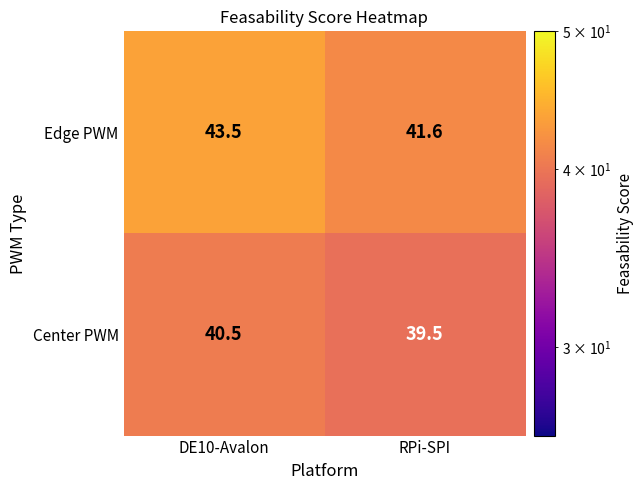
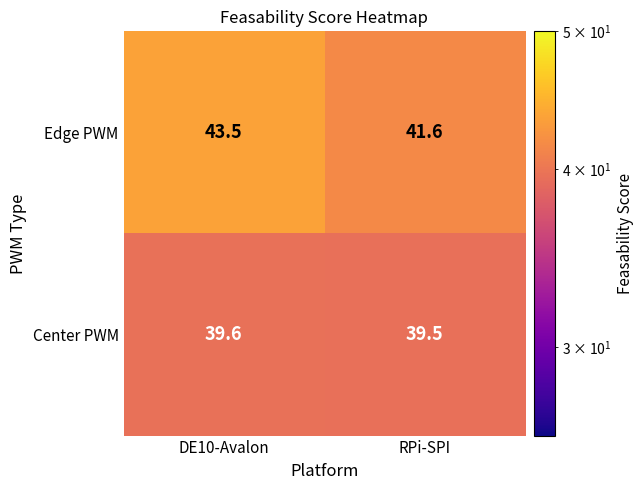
Center PWM, DE10-Avalon: 40.5 -> 39.6
